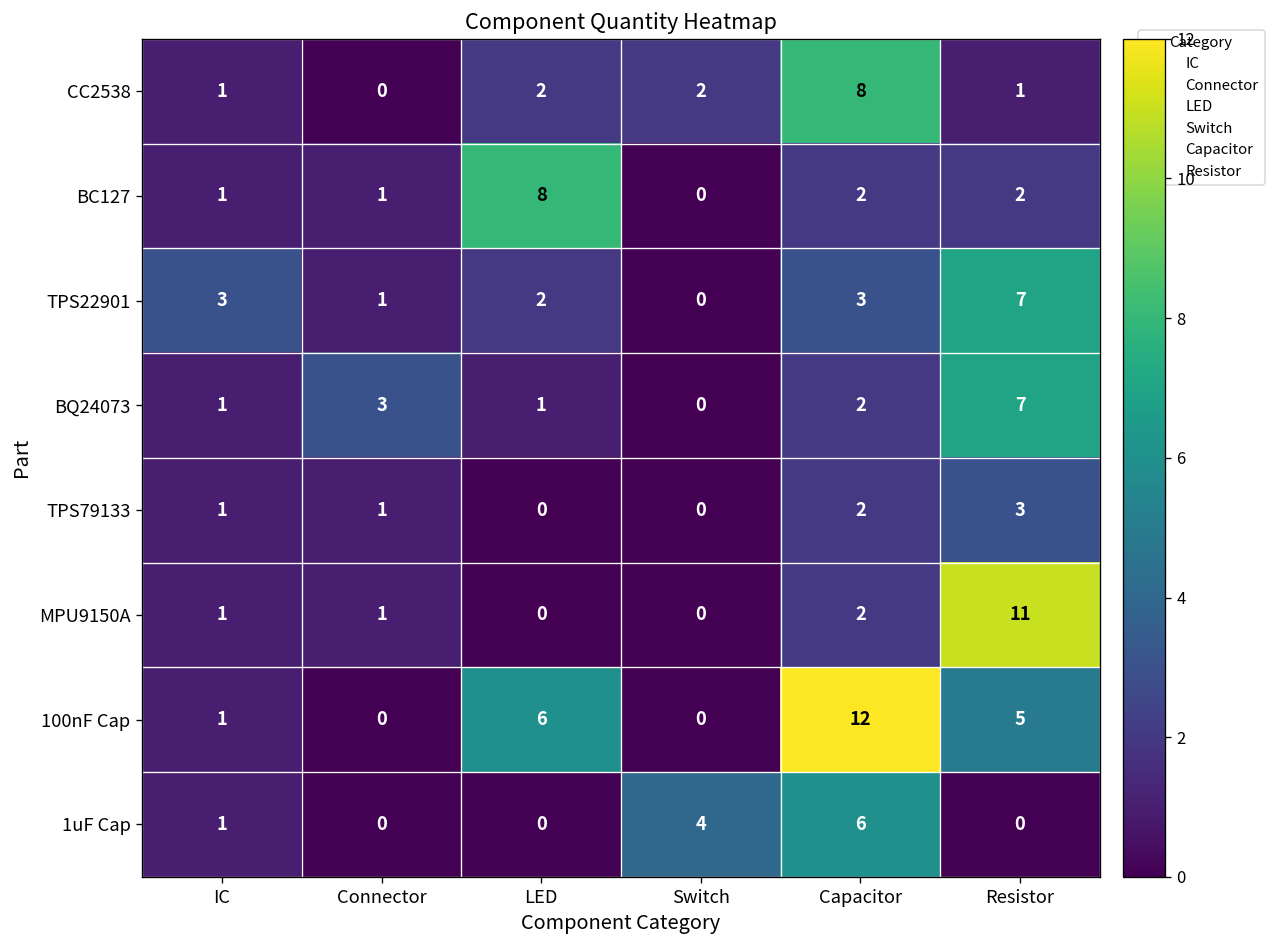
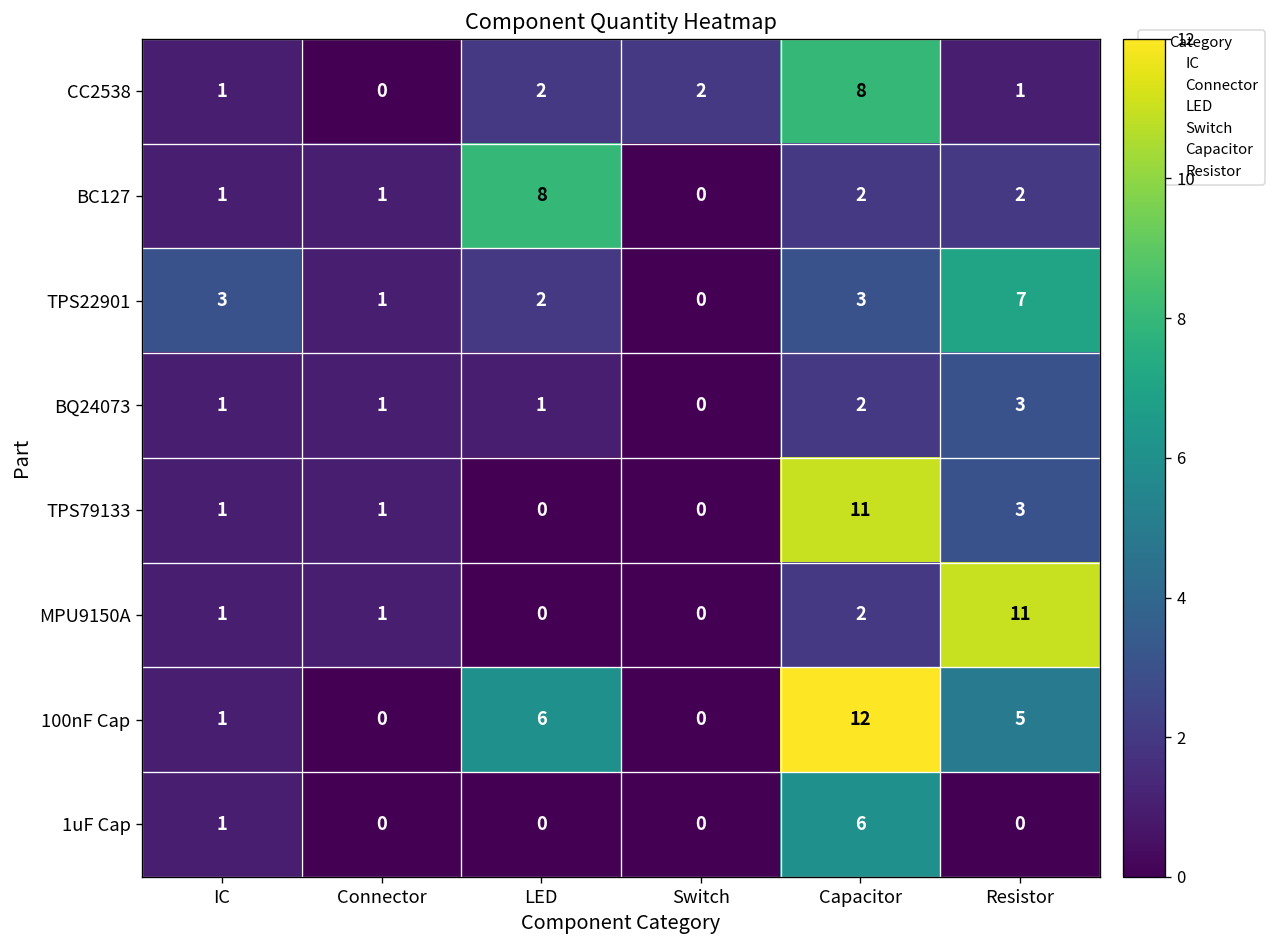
BQ24073, Connector: 3 -> 1
BQ24073, Resistor: 7 -> 3
TPS79133, Capacitor: 2 -> 11
1uF Cap, Switch: 4 -> 0
